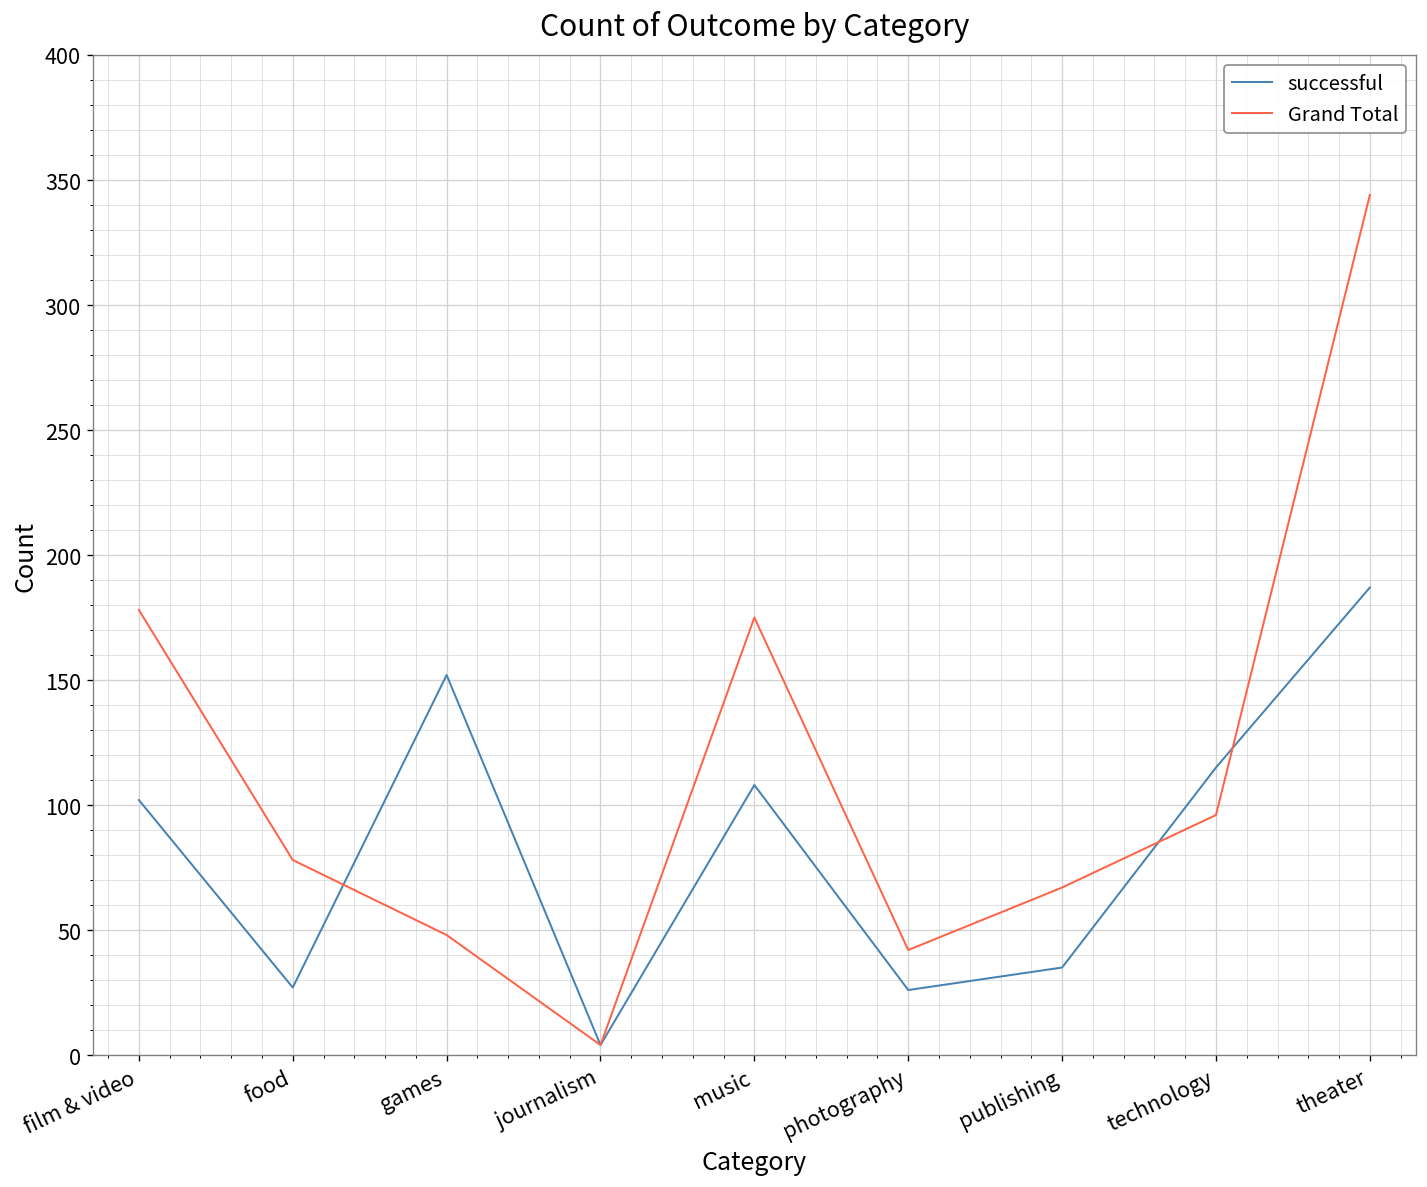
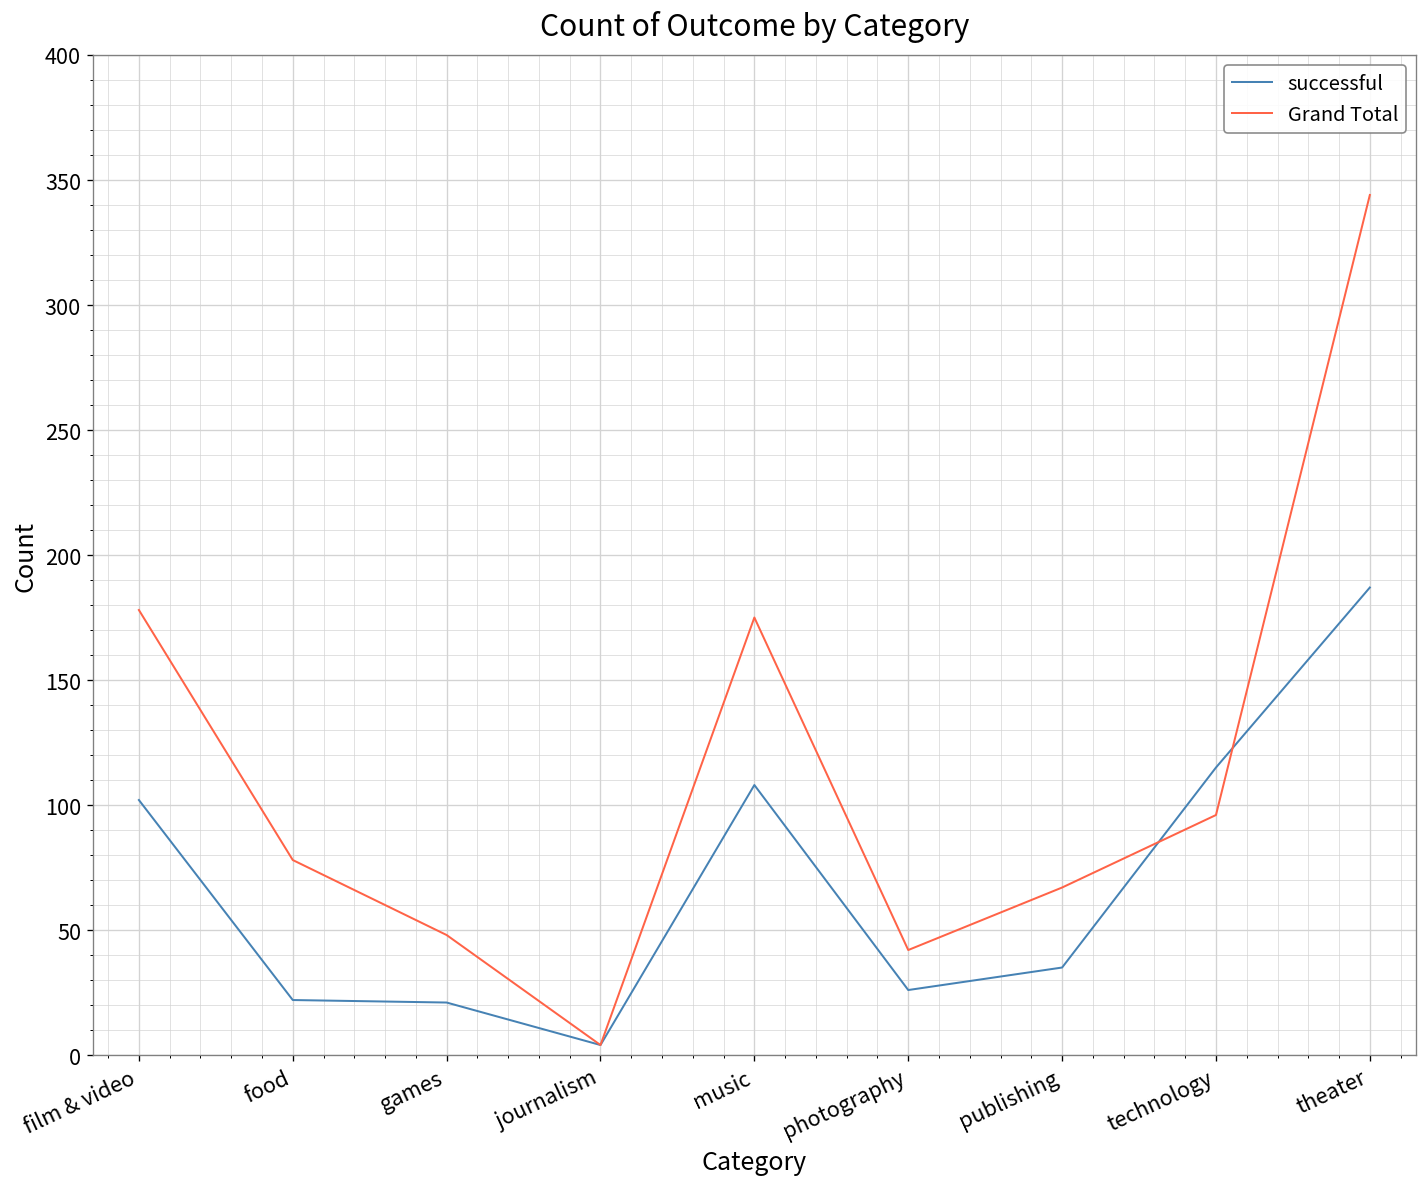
successful, food: 27 -> 22
successful, games: 152 -> 21
